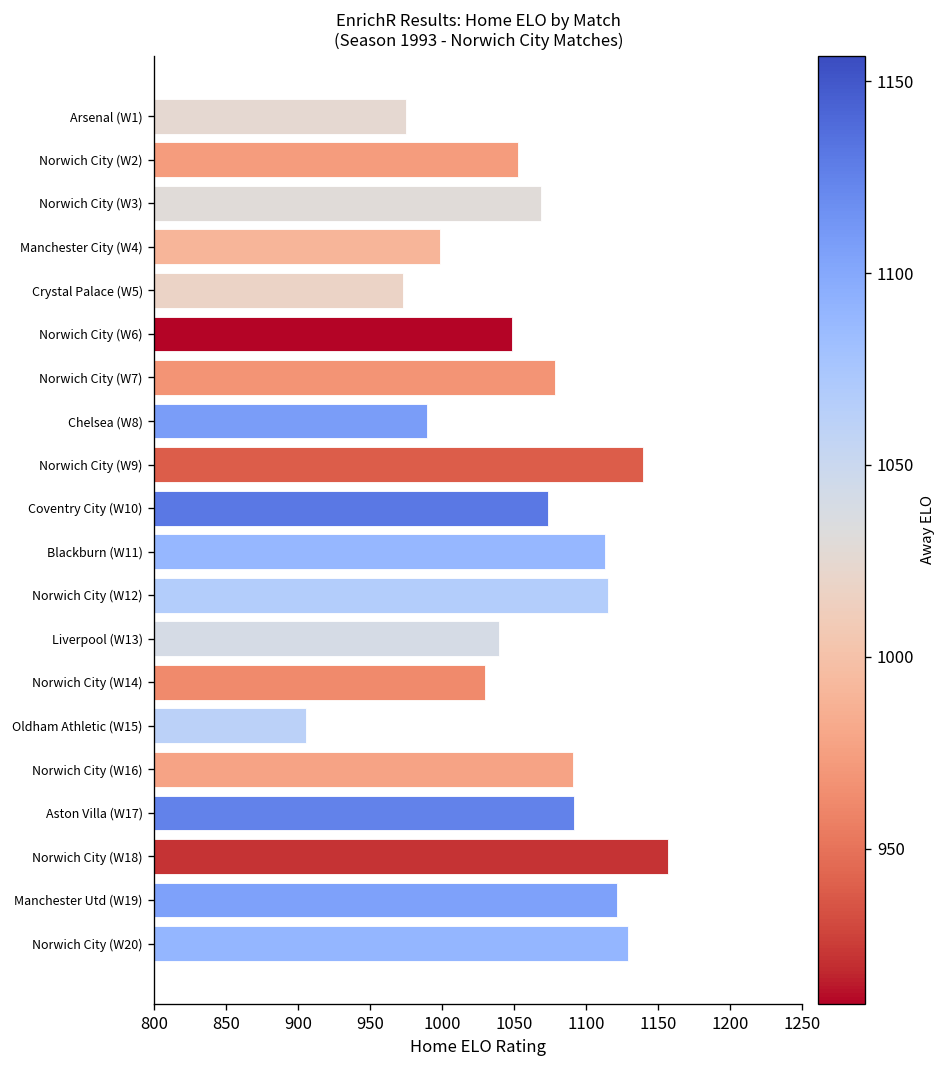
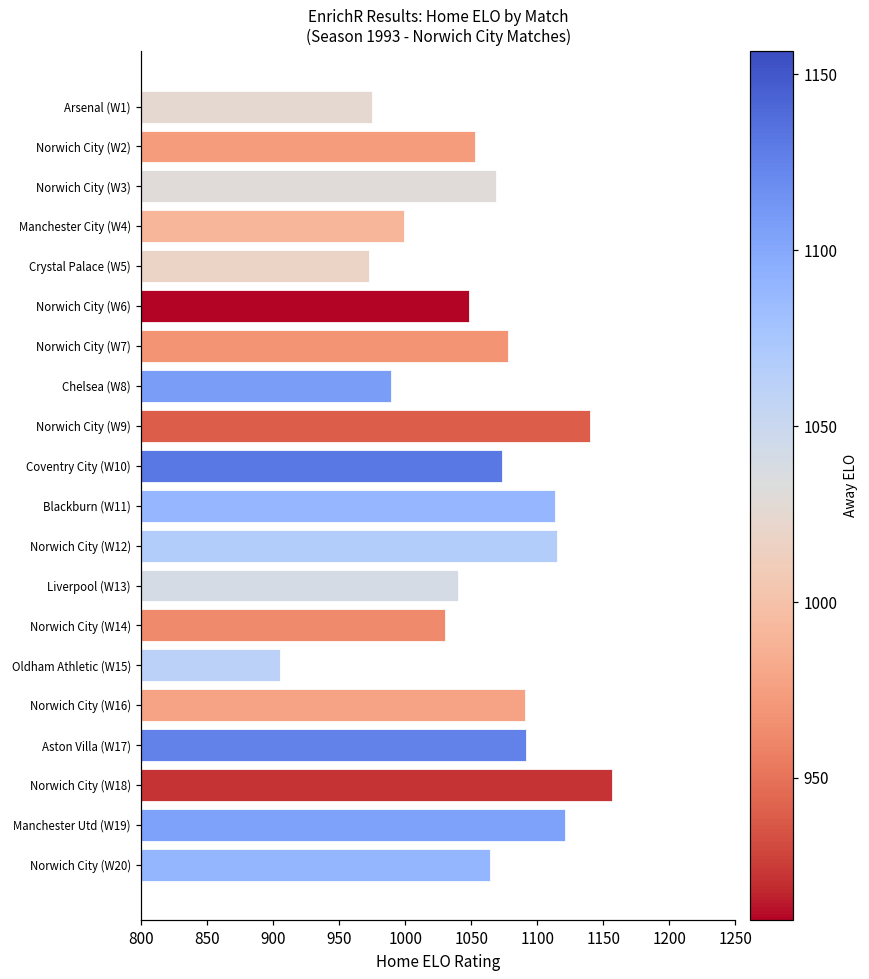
Norwich City (W20): 1129 -> 1064
